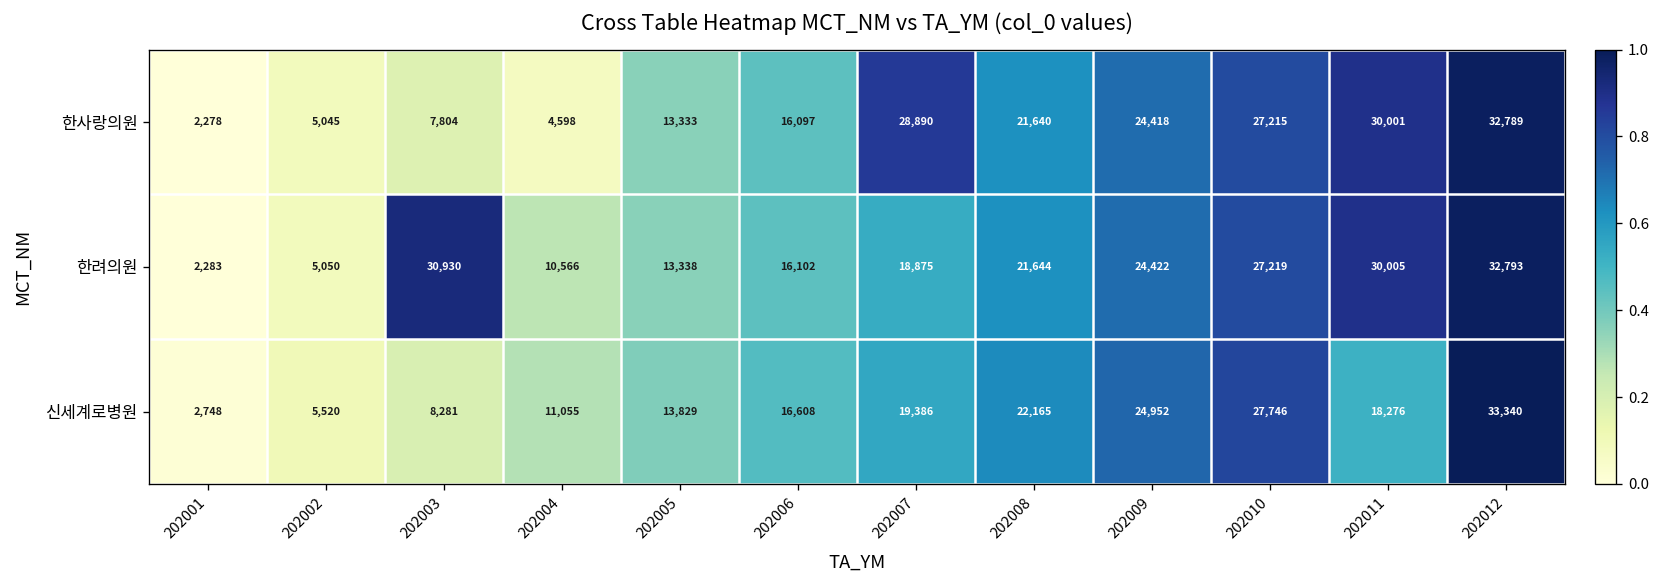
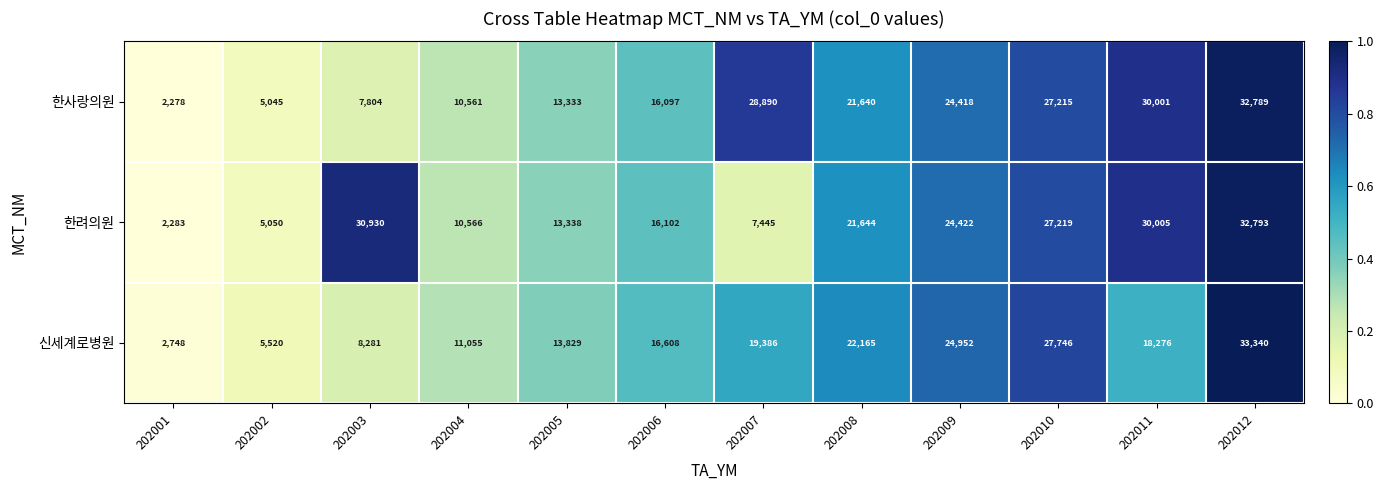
한사랑의원, 202004: 4,598 -> 10,561
한려의원, 202007: 18,875 -> 7,445
